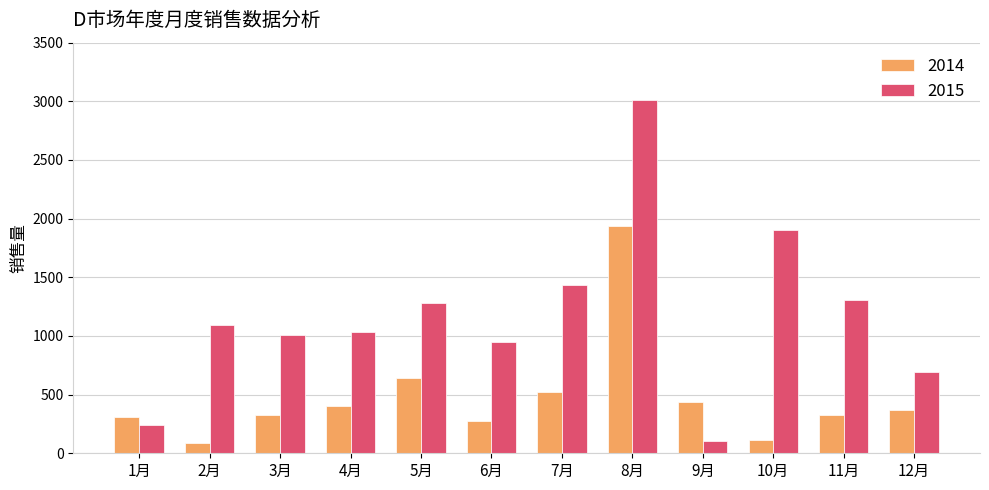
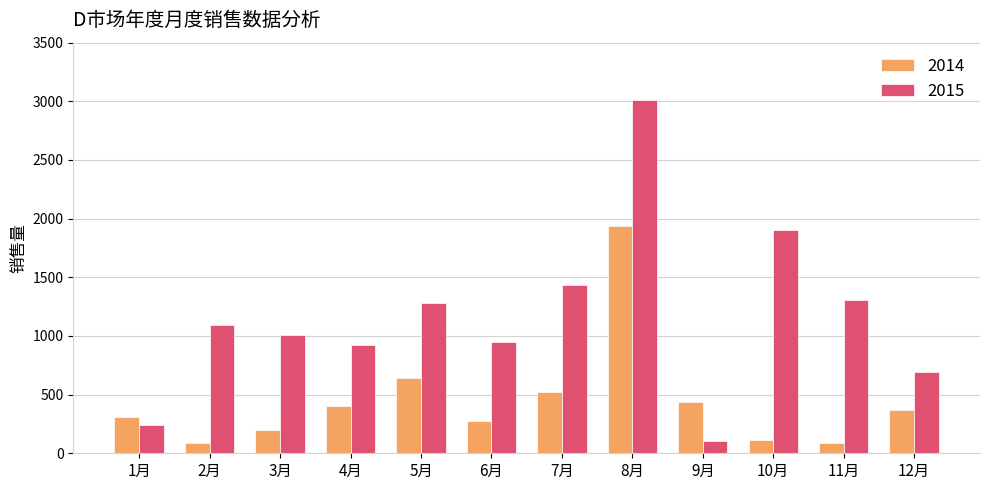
2014, 3月: 330 -> 200
2015, 4月: 1040 -> 920
2014, 11月: 330 -> 90
